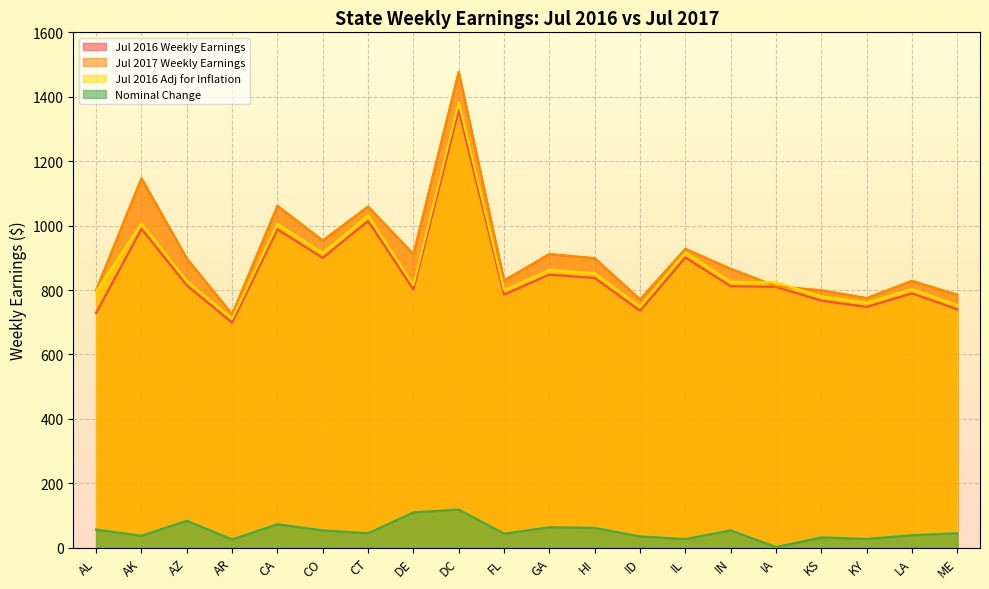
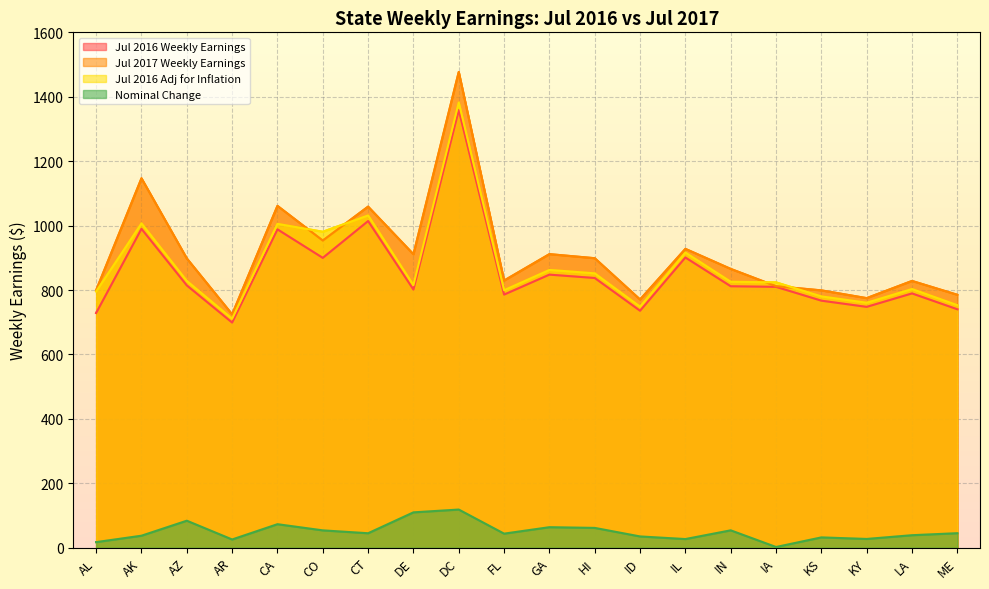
Nominal Change, AL: 60 -> 20
Jul 2016 Adj for Inflation, CO: 920 -> 980
